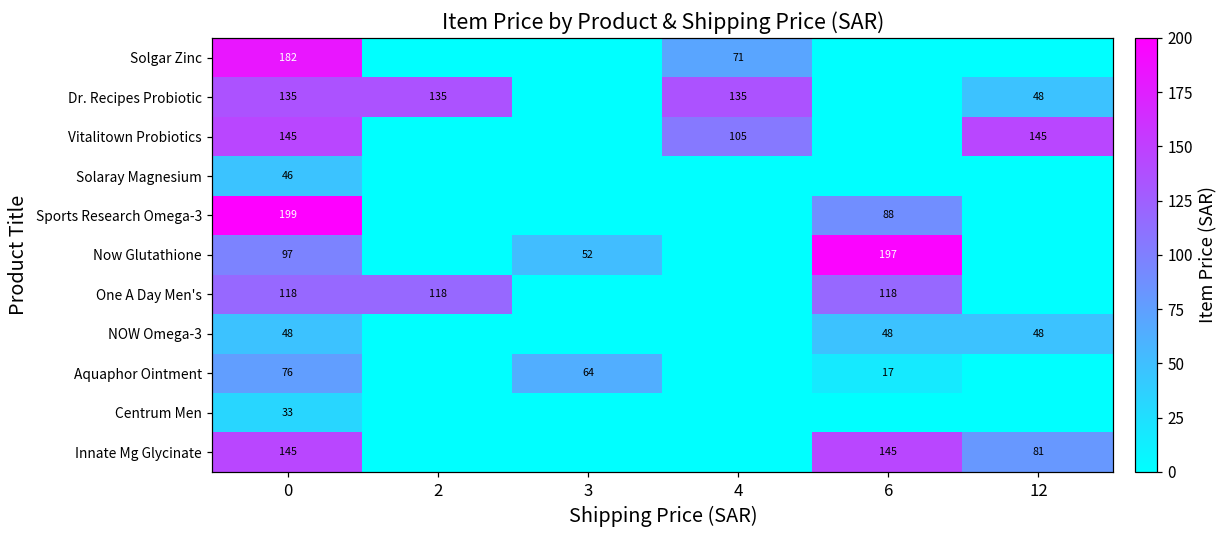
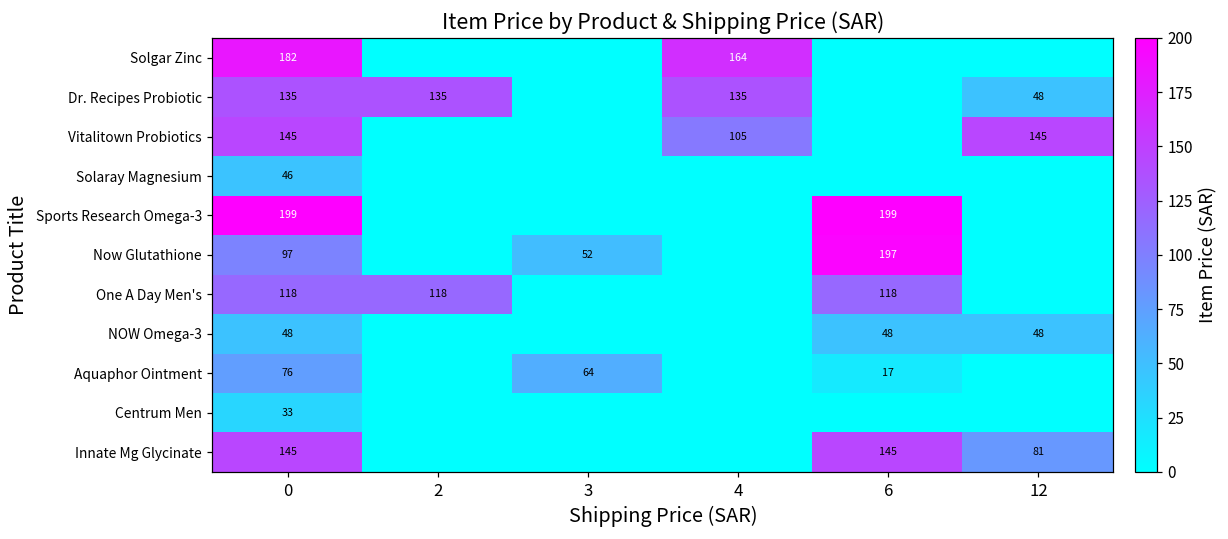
Solgar Zinc, 4: 71 -> 164
Sports Research Omega-3, 6: 88 -> 199
